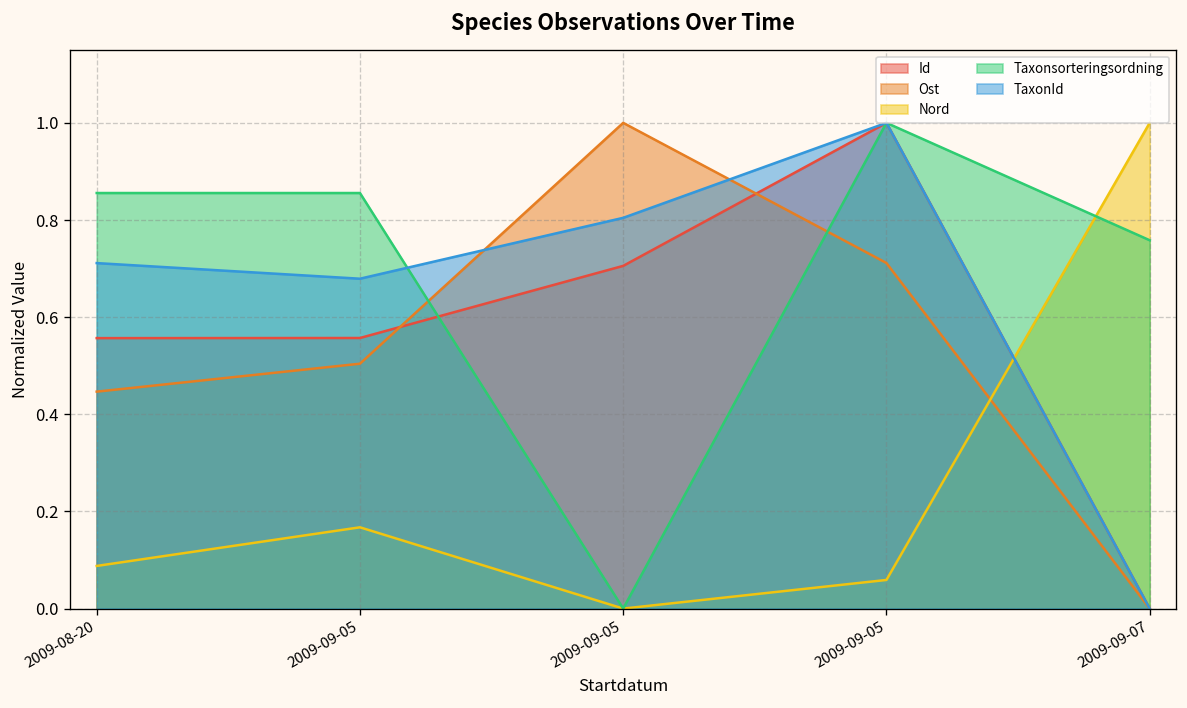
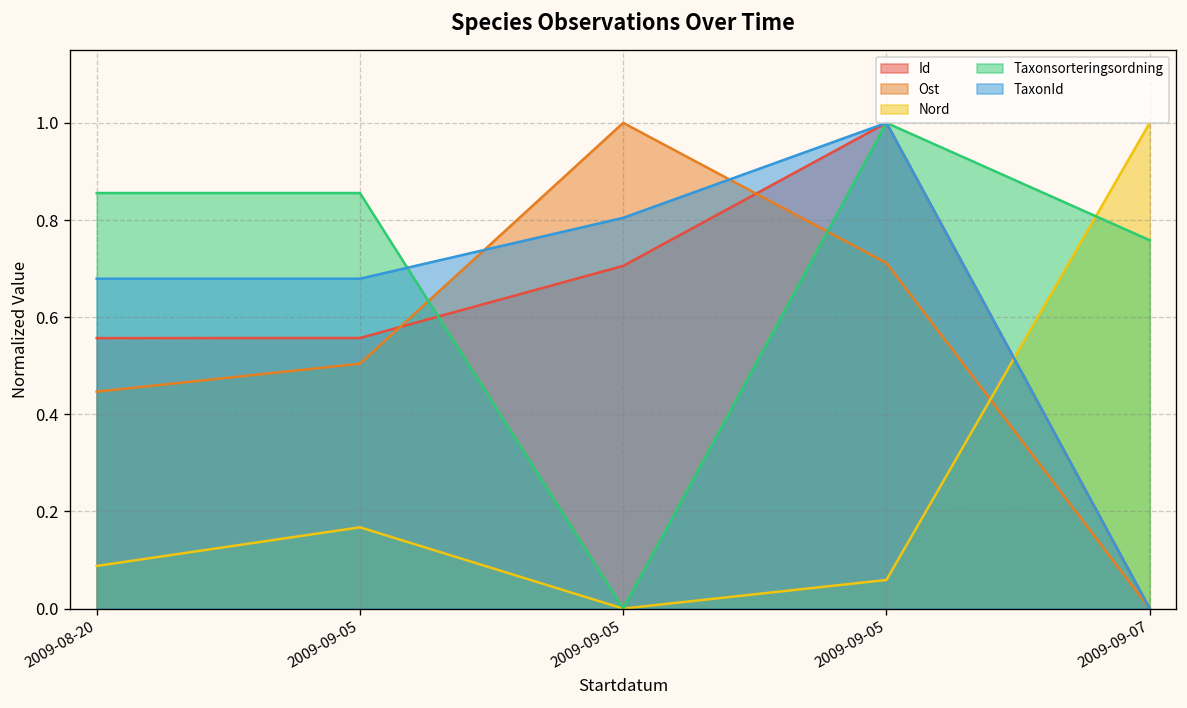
TaxonId, 2009-08-20: 0.71 -> 0.68
